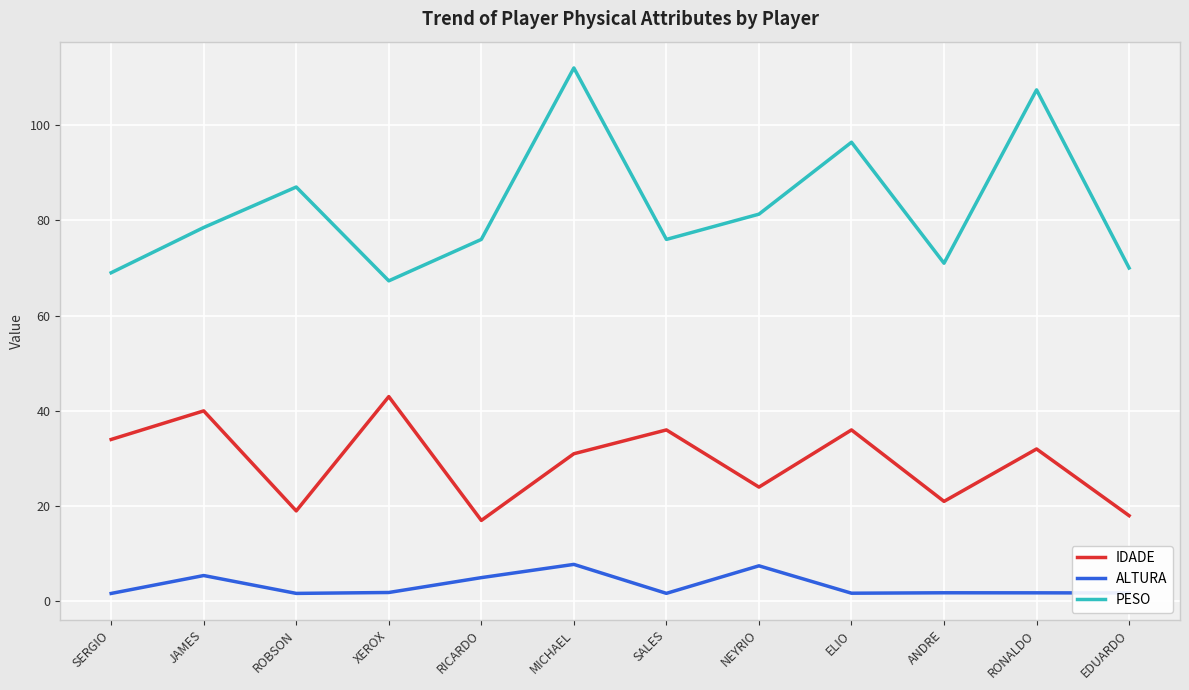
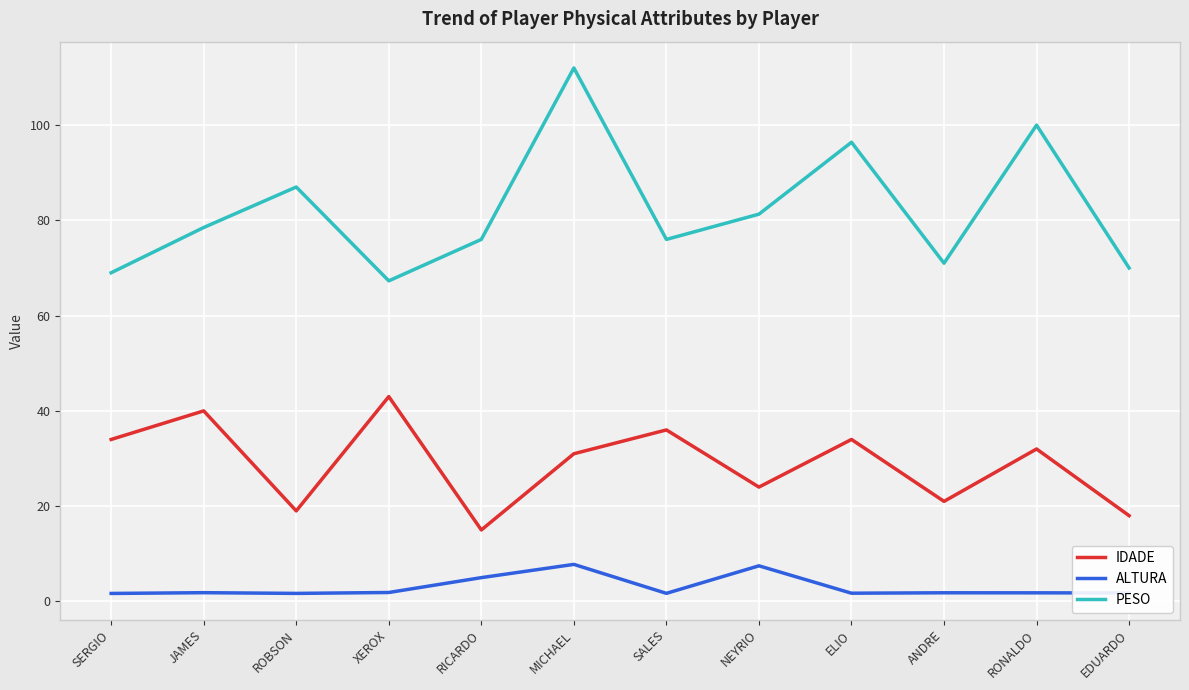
ALTURA, JAMES: 5 -> 2
IDADE, RICARDO: 17 -> 15
IDADE, ELIO: 36 -> 34
PESO, RONALDO: 107 -> 100
